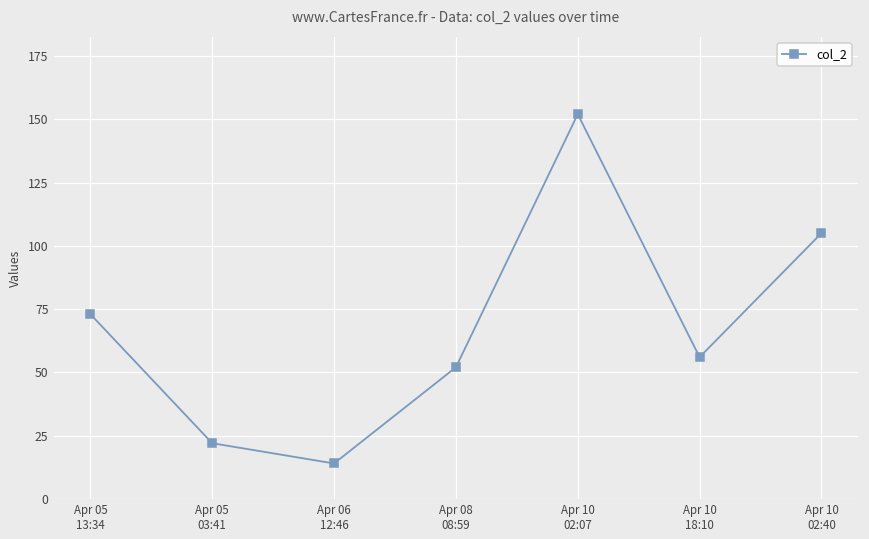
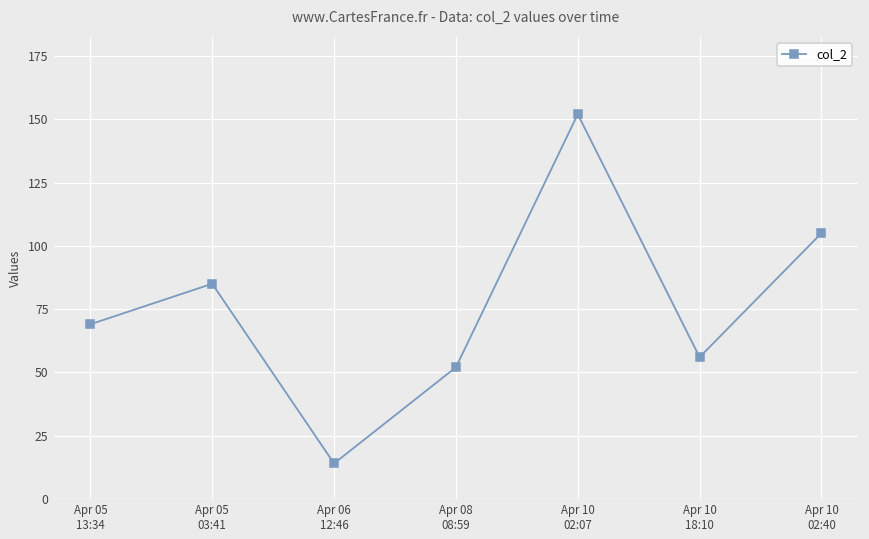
Apr 05 13:34: 73 -> 69
Apr 05 03:41: 22 -> 85
